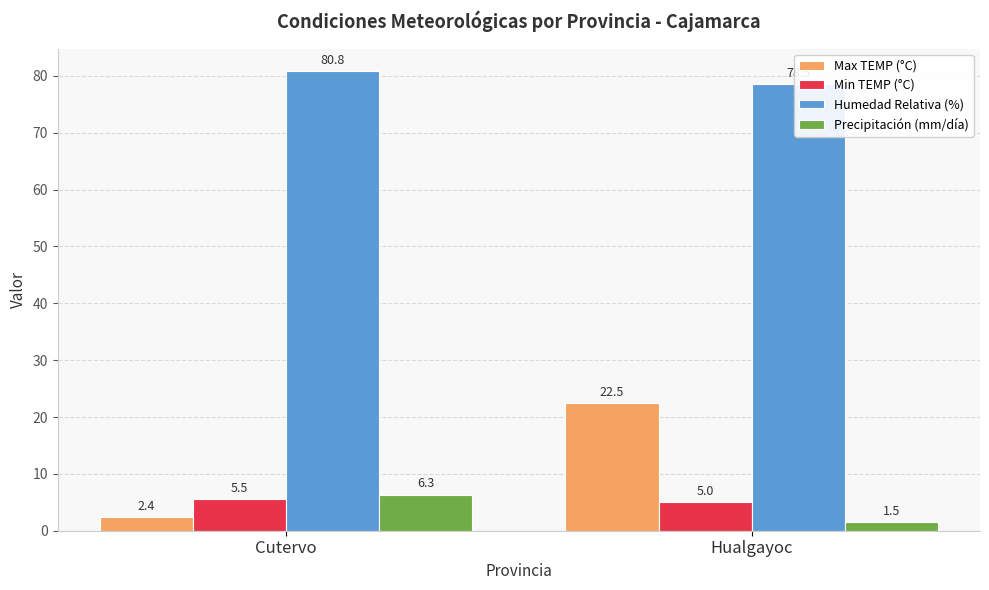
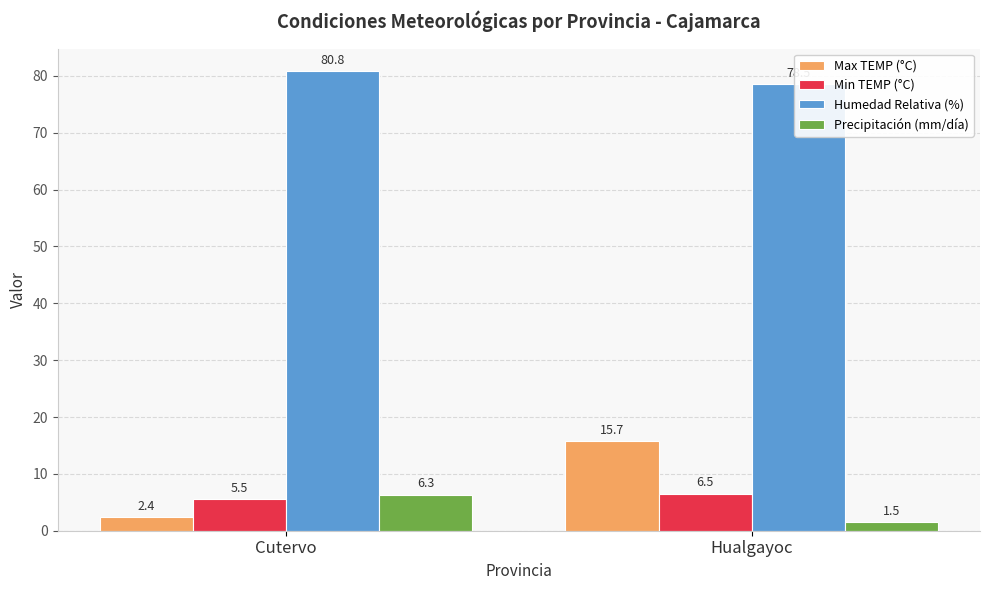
Max TEMP (°C), Hualgayoc: 22.5 -> 15.7
Min TEMP (°C), Hualgayoc: 5.0 -> 6.5
